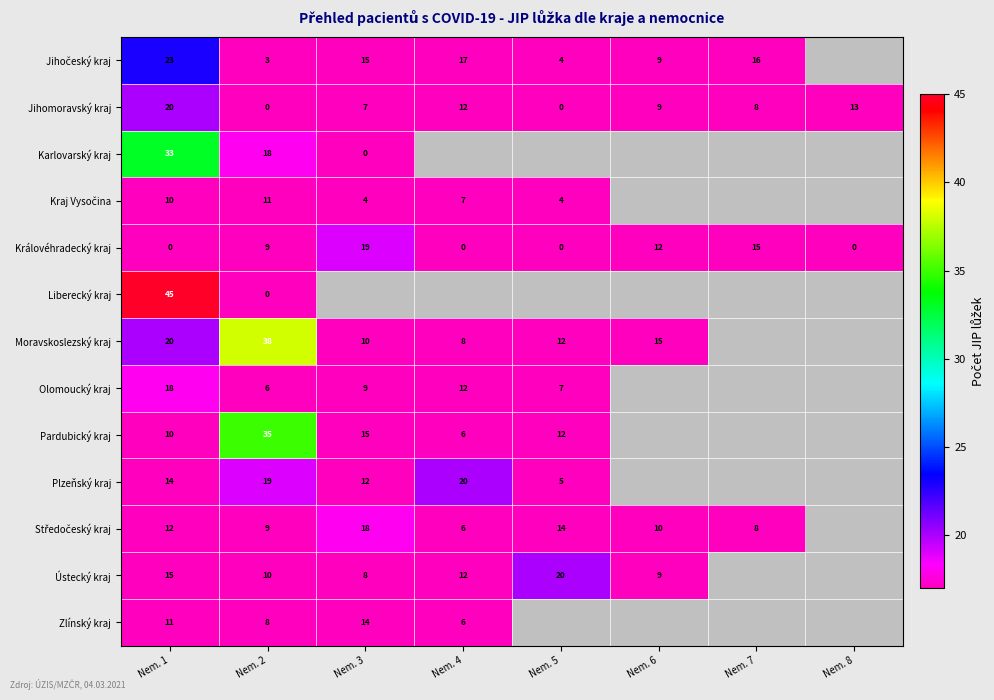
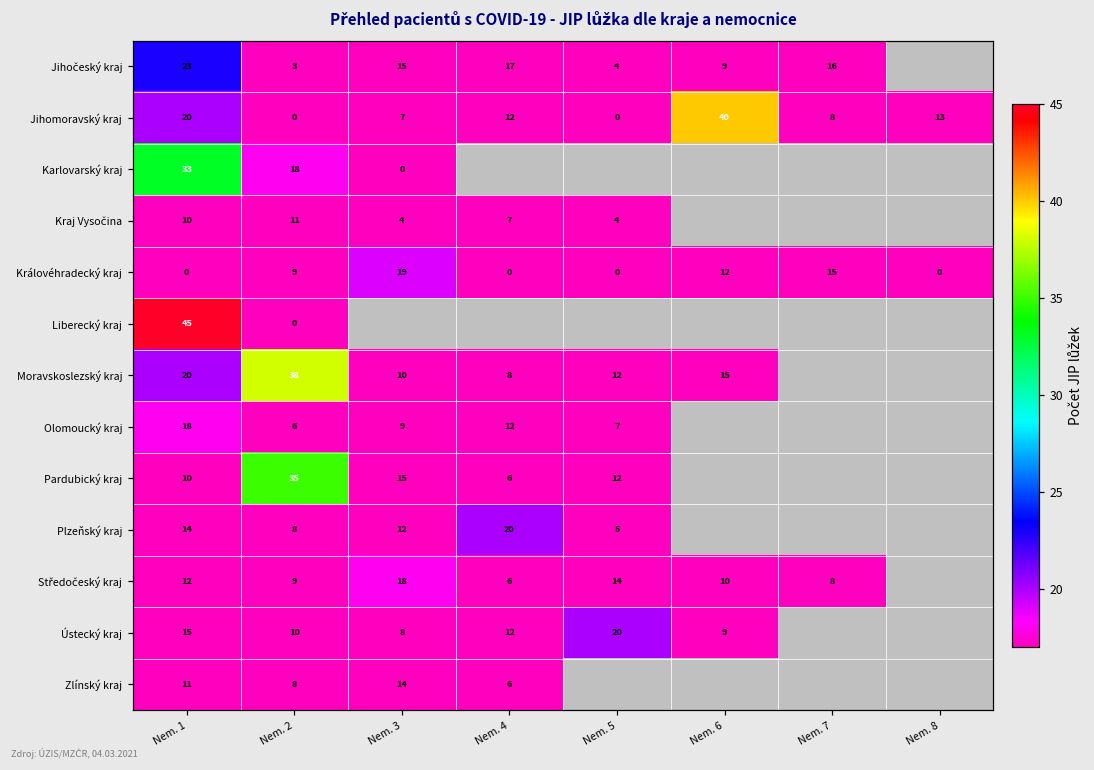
Jihomoravský kraj, Nem. 6: 9 -> 40
Plzeňský kraj, Nem. 2: 19 -> 8
